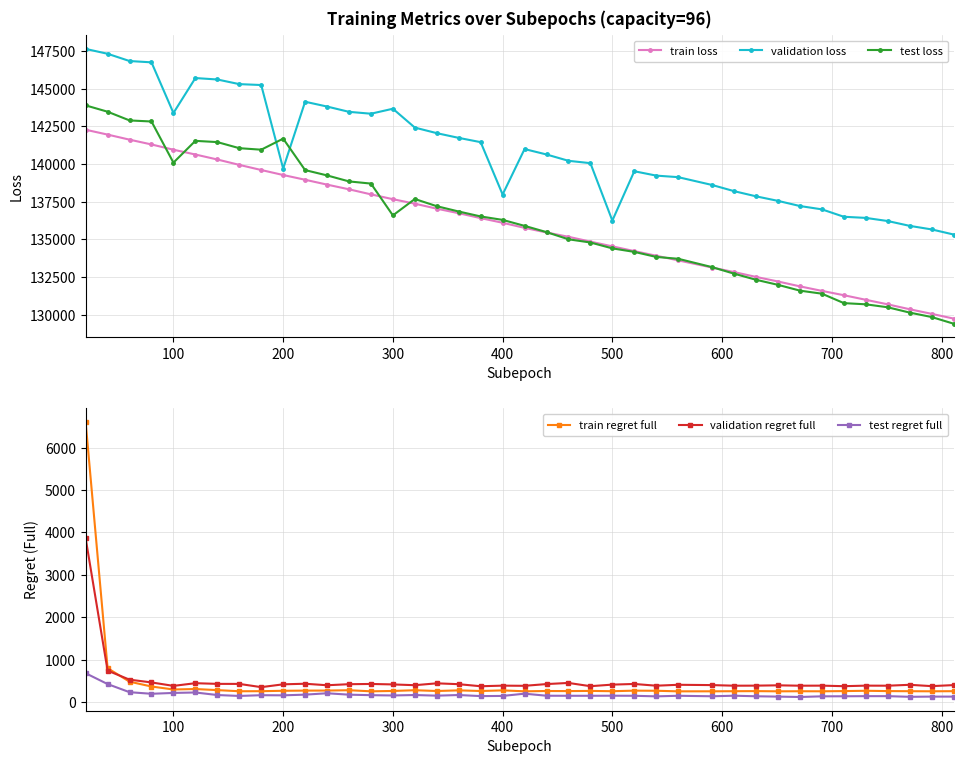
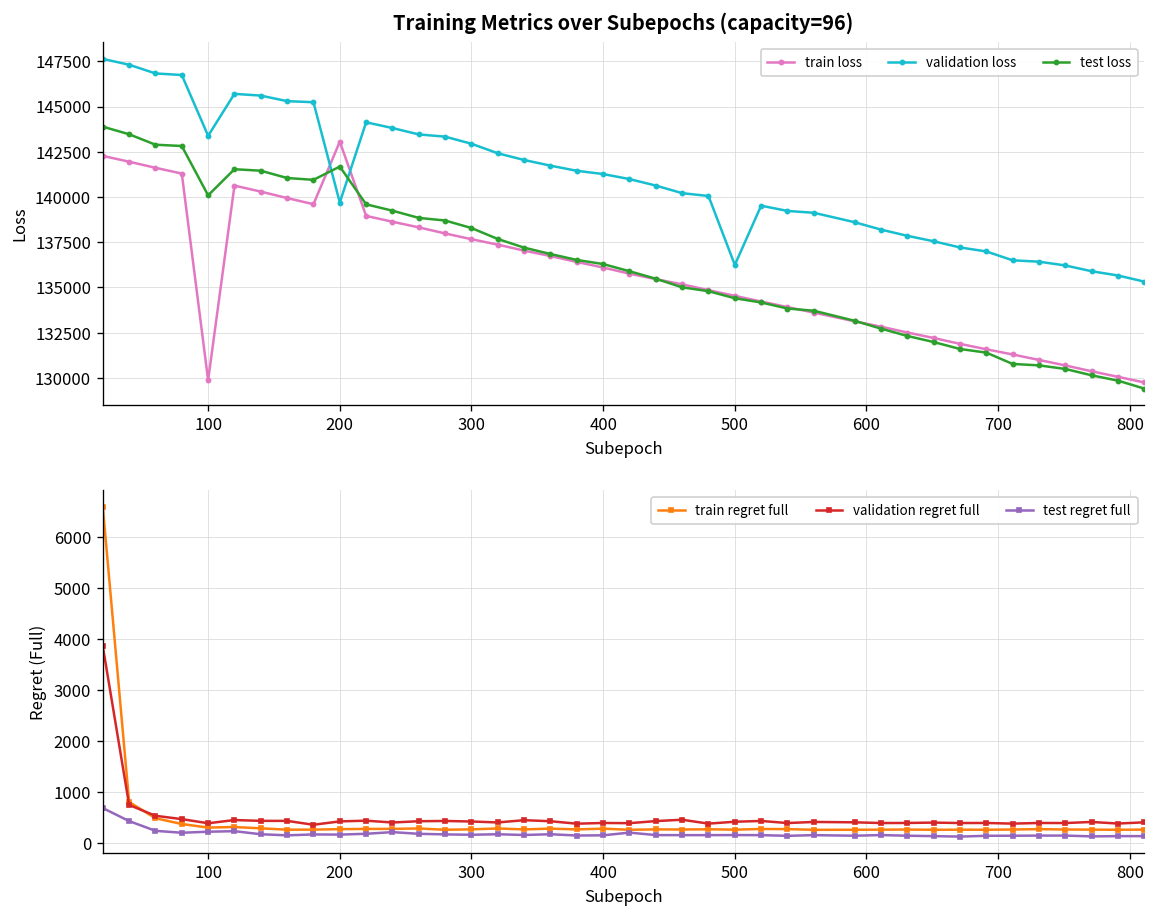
Training Metrics over Subepochs (capacity=96), train loss, 100: 141000 -> 129900
Training Metrics over Subepochs (capacity=96), train loss, 200: 139300 -> 143100
Training Metrics over Subepochs (capacity=96), validation loss, 300: 143700 -> 142900
Training Metrics over Subepochs (capacity=96), test loss, 300: 136600 -> 138300
Training Metrics over Subepochs (capacity=96), validation loss, 400: 138000 -> 141300
